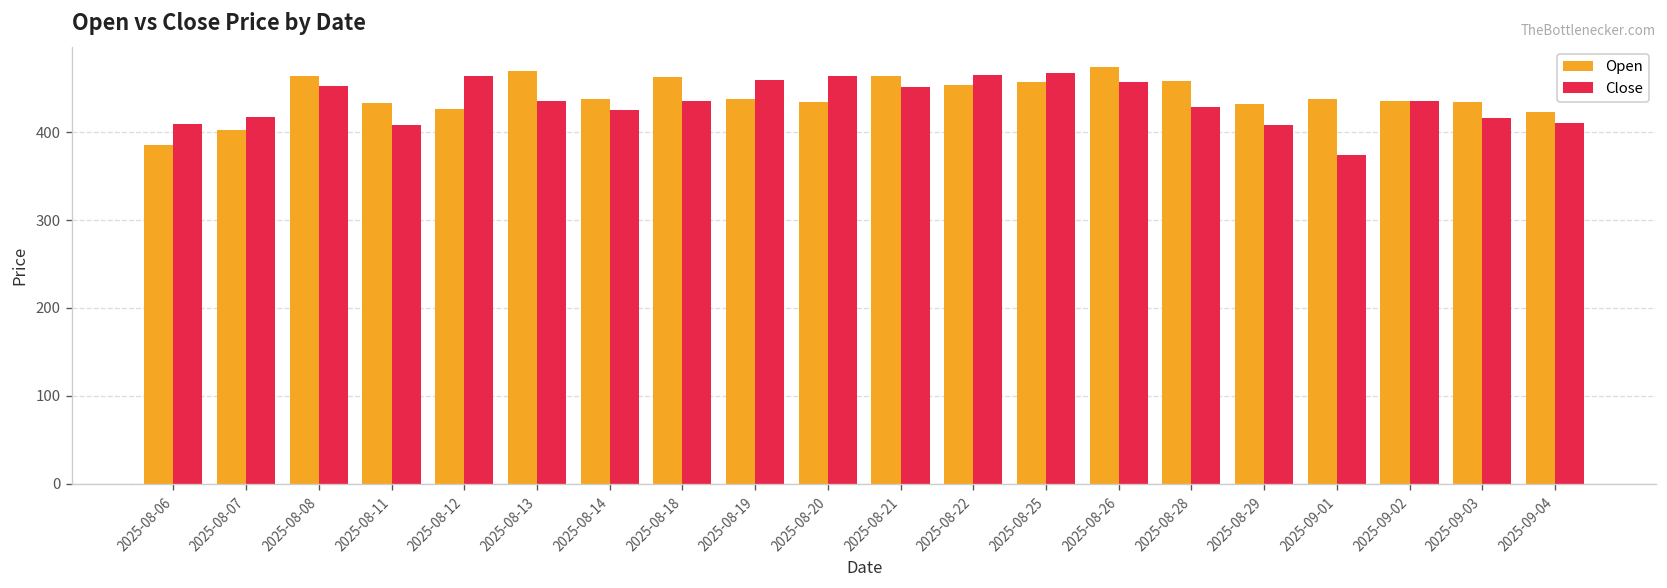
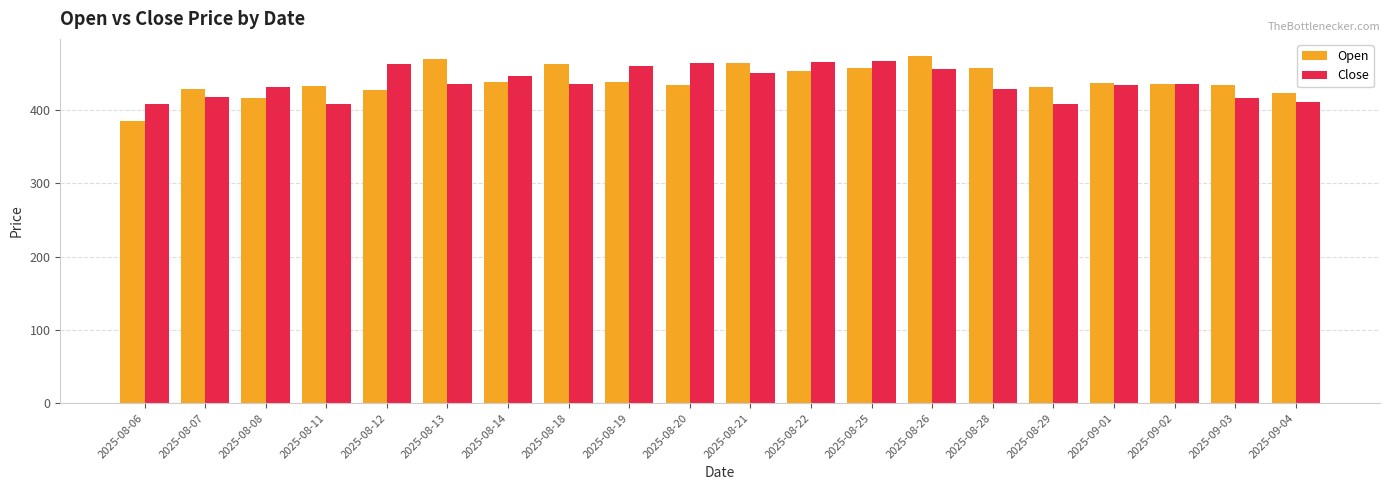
Open, 2025-08-07: 400 -> 430
Open, 2025-08-08: 460 -> 420
Close, 2025-08-08: 450 -> 430
Close, 2025-08-14: 430 -> 450
Close, 2025-09-01: 370 -> 430
